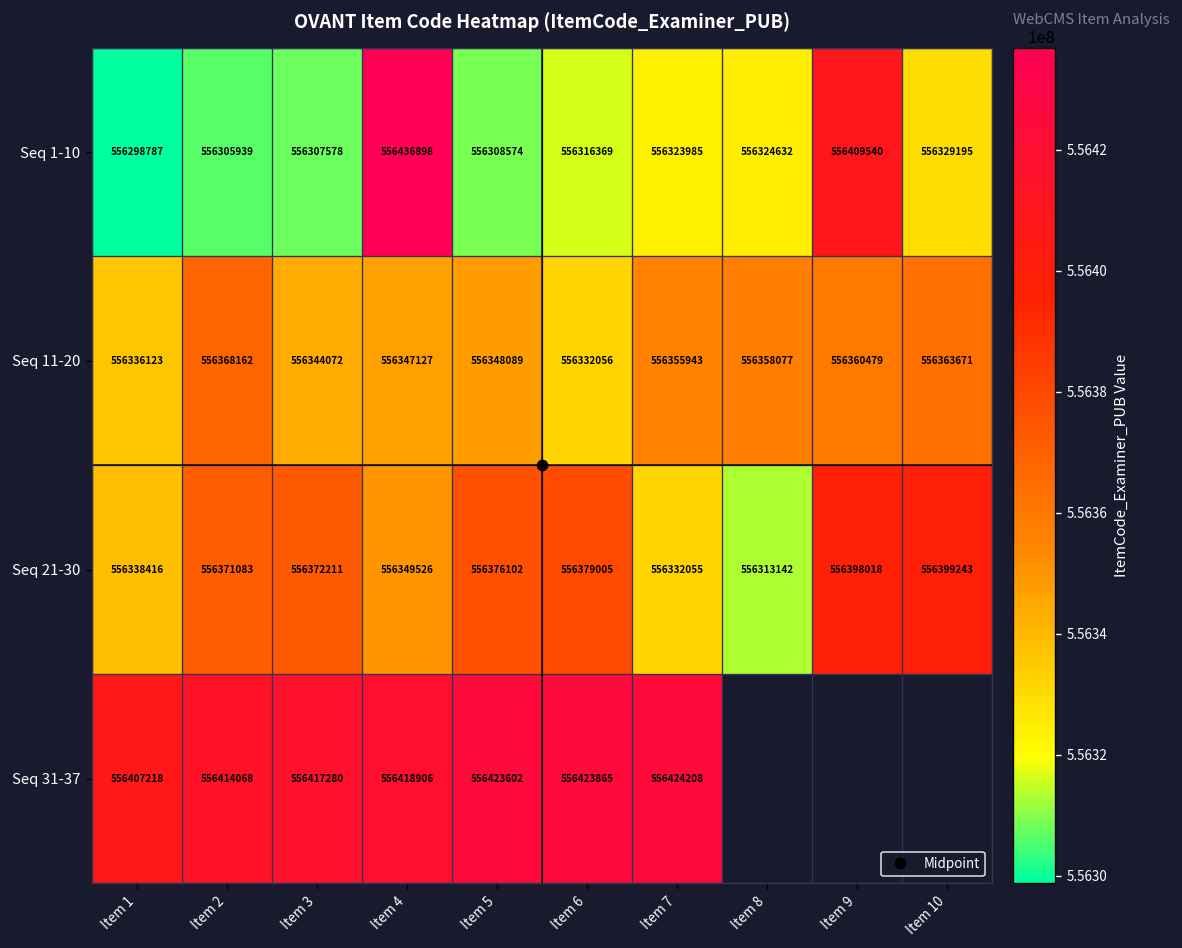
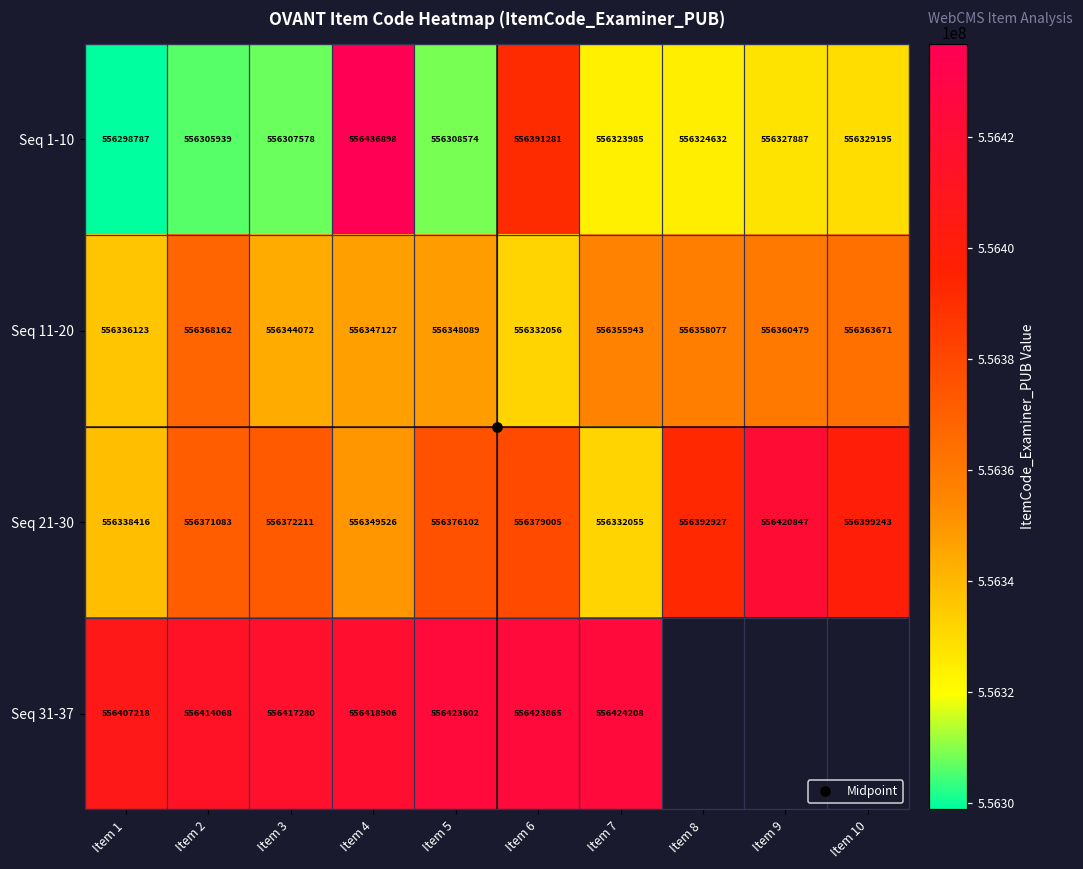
Seq 1-10, Item 6: 556316369 -> 556391281
Seq 1-10, Item 9: 556409540 -> 556327887
Seq 21-30, Item 8: 556313142 -> 556392927
Seq 21-30, Item 9: 556398018 -> 556420847
